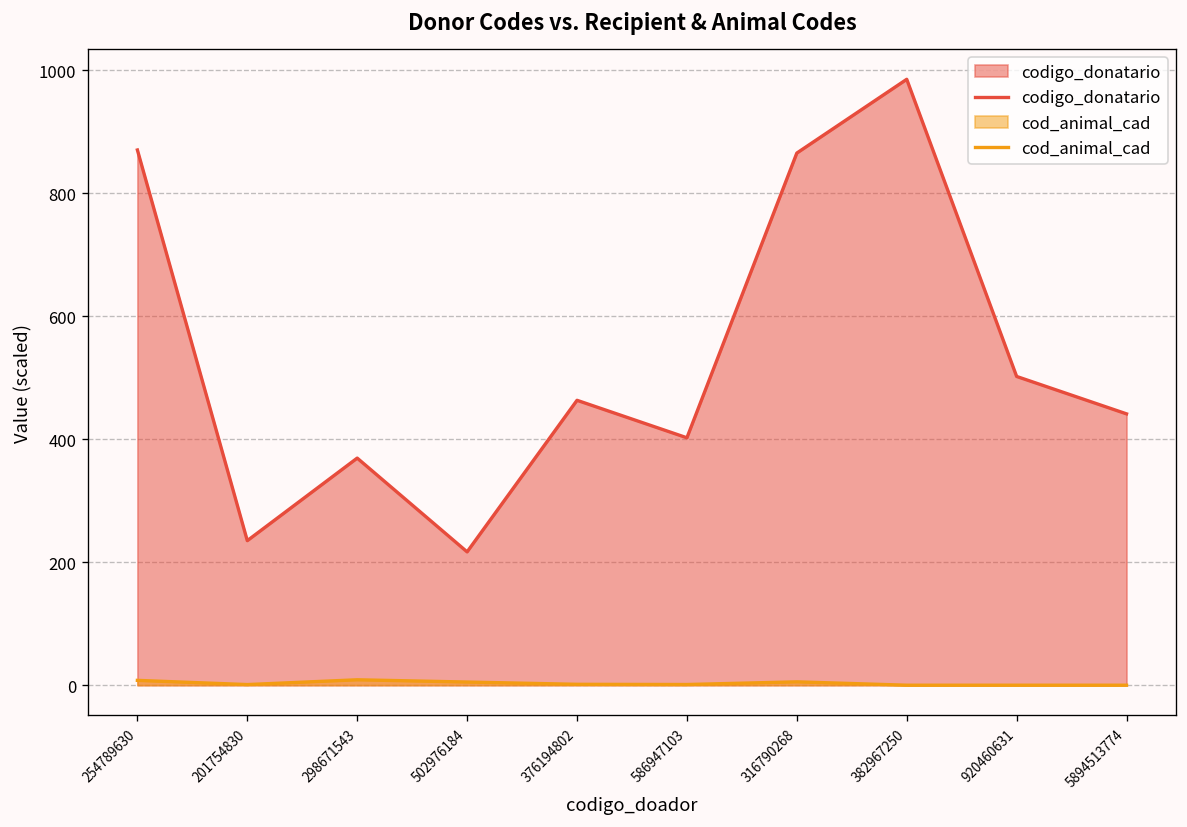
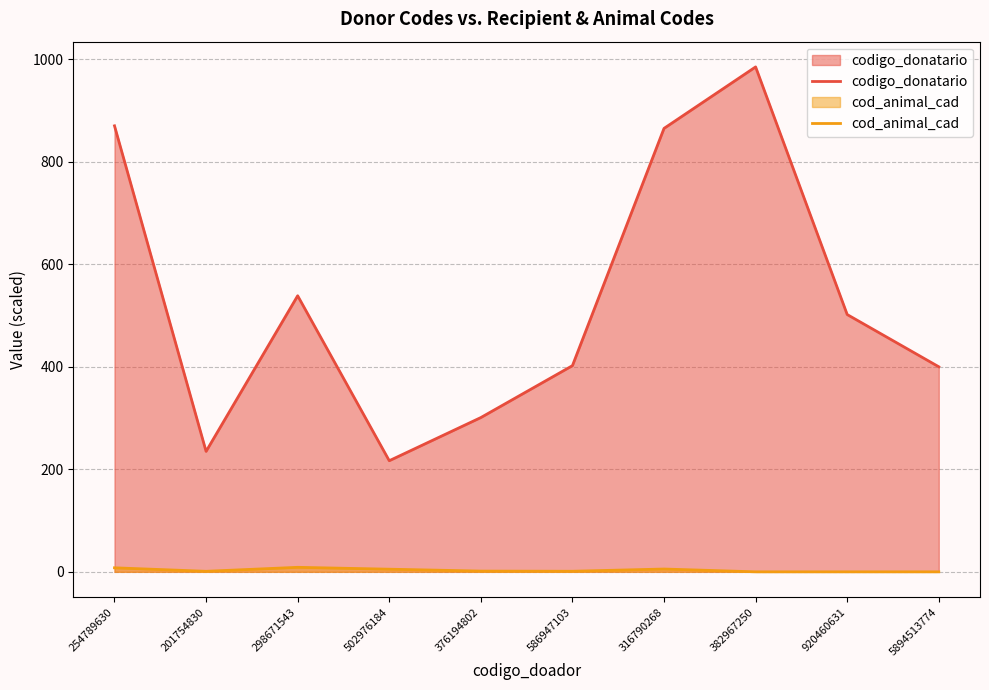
codigo_donatario, 298671543: 370 -> 540
codigo_donatario, 376194802: 460 -> 300
codigo_donatario, 5894513774: 440 -> 400
